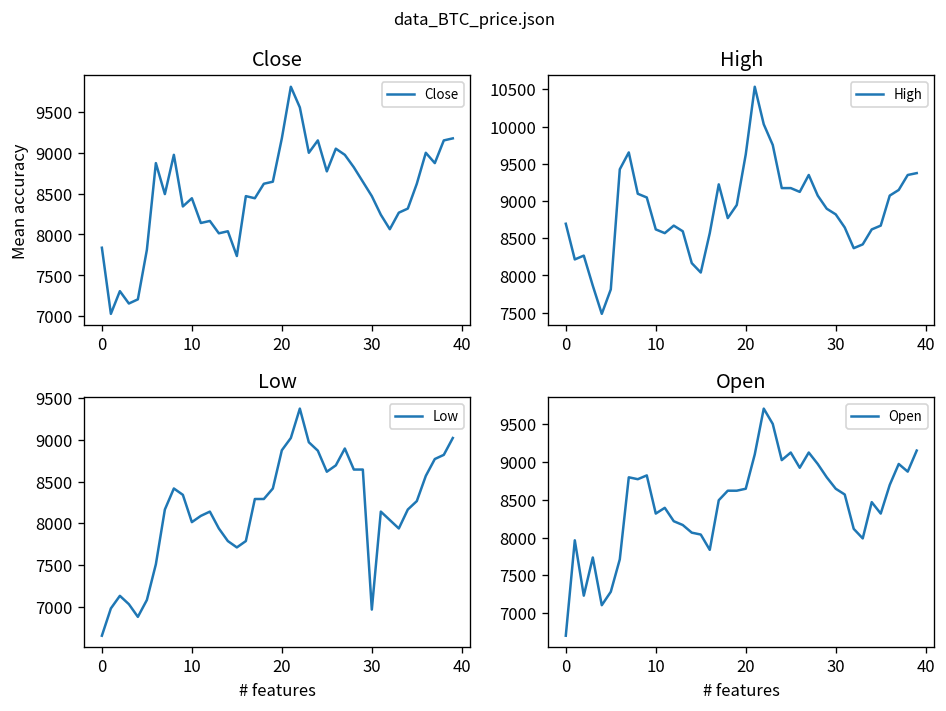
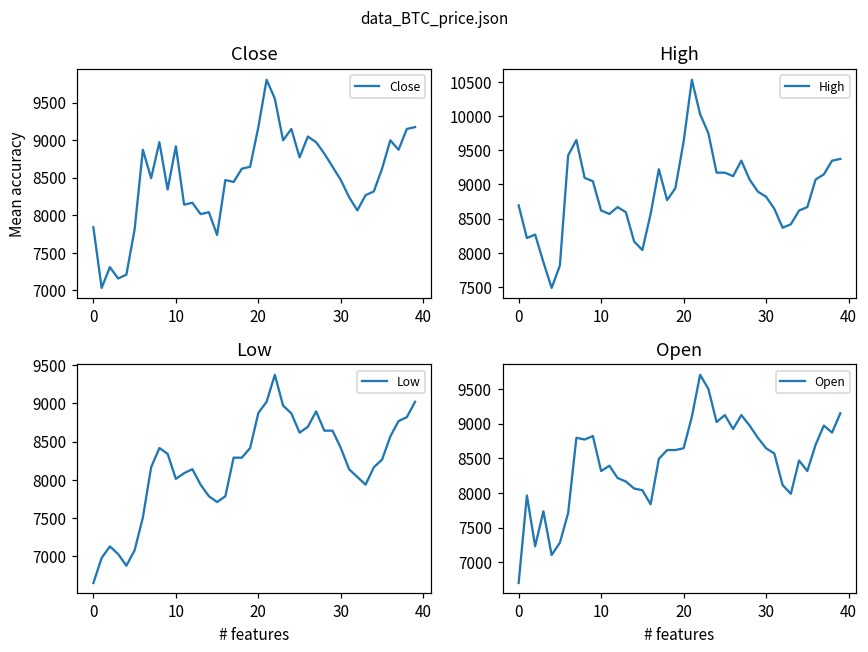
Close, 10: 8400 -> 8900
Low, 30: 7000 -> 8400
